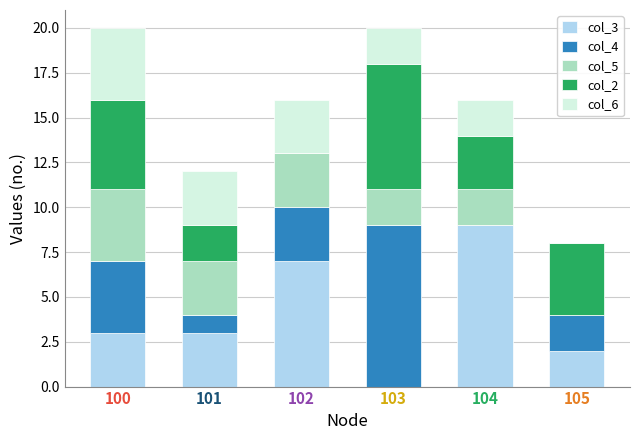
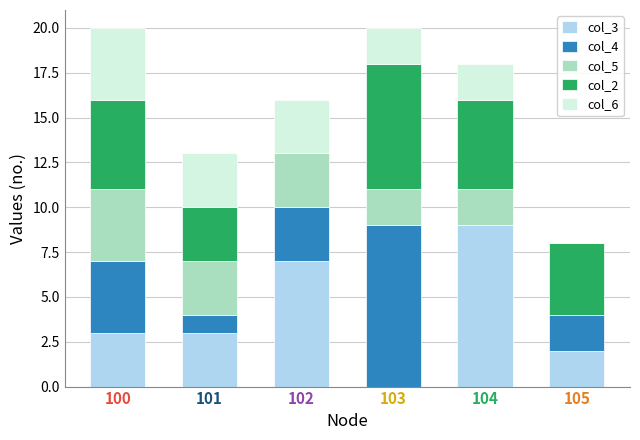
col_2, 101: 2 -> 3
col_2, 104: 3 -> 5
